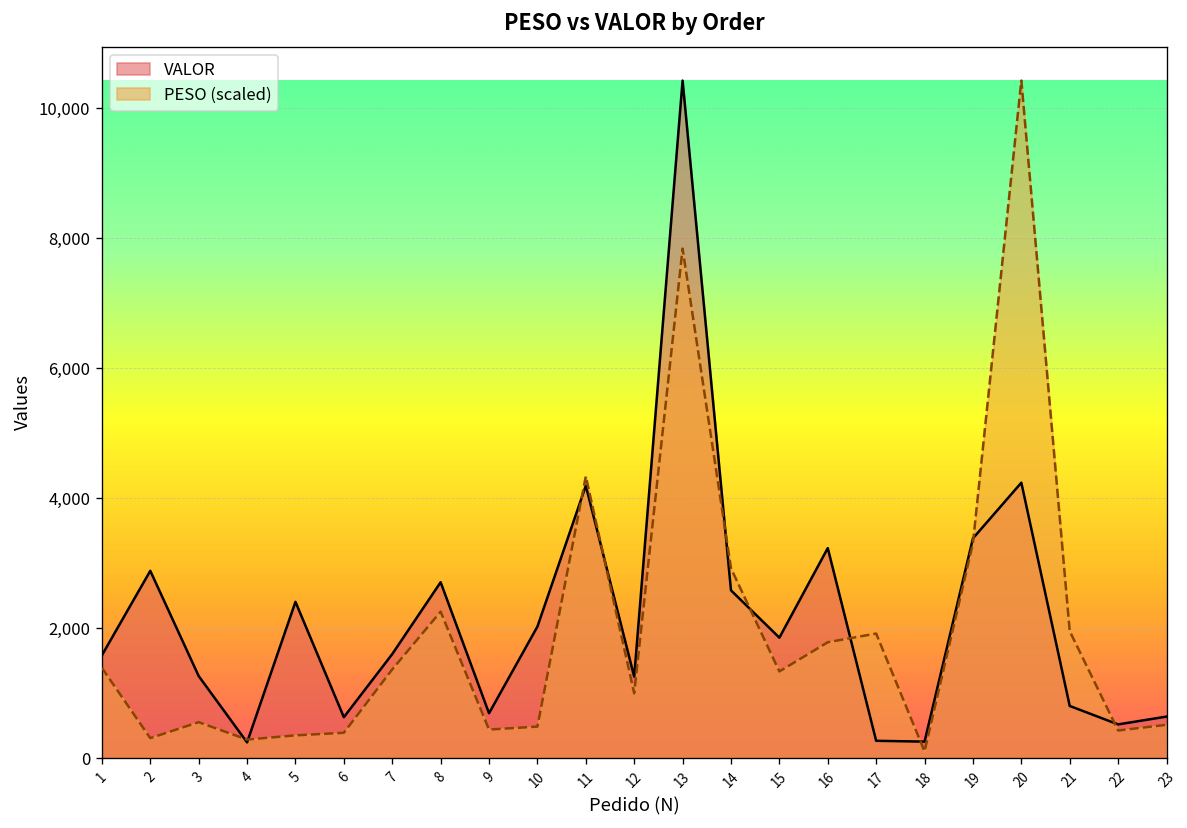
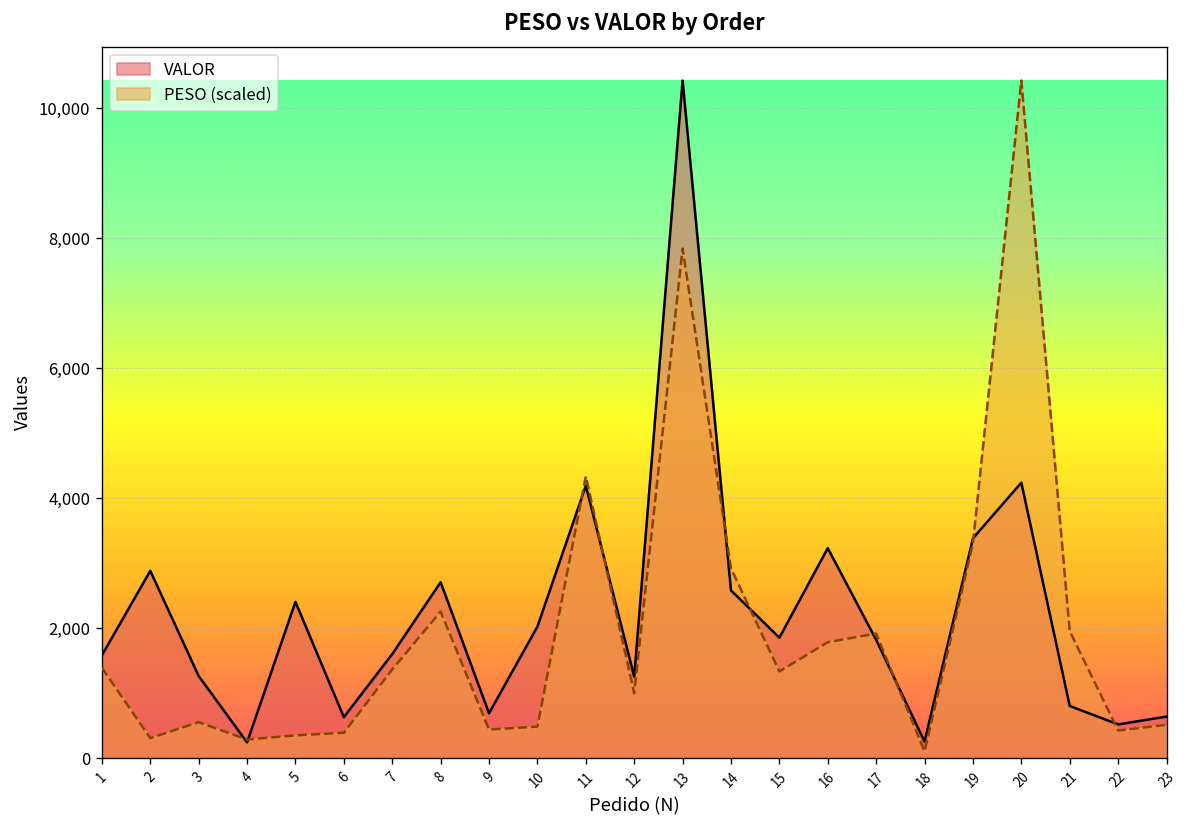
VALOR, 17: 300 -> 1,800
